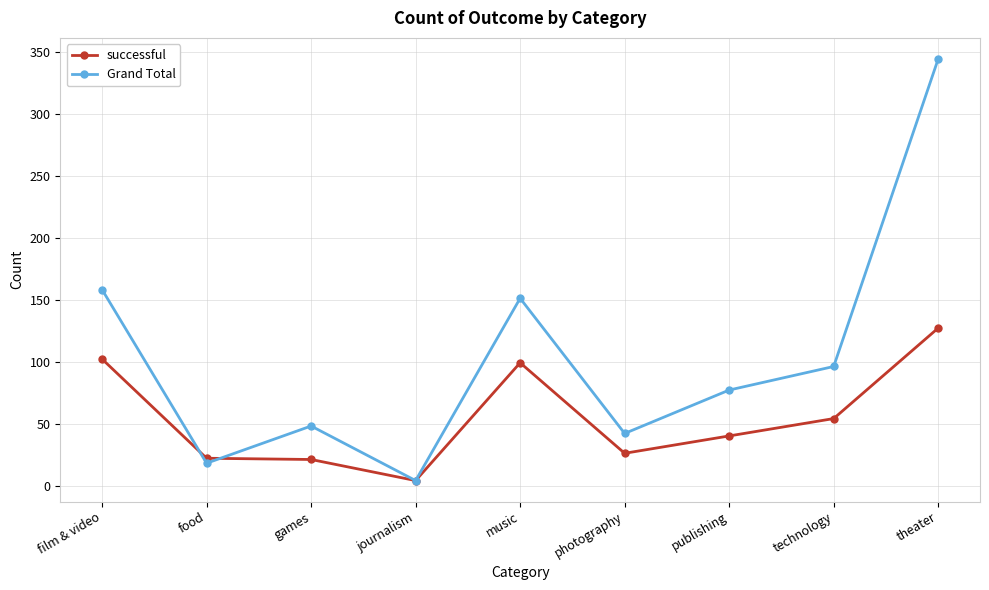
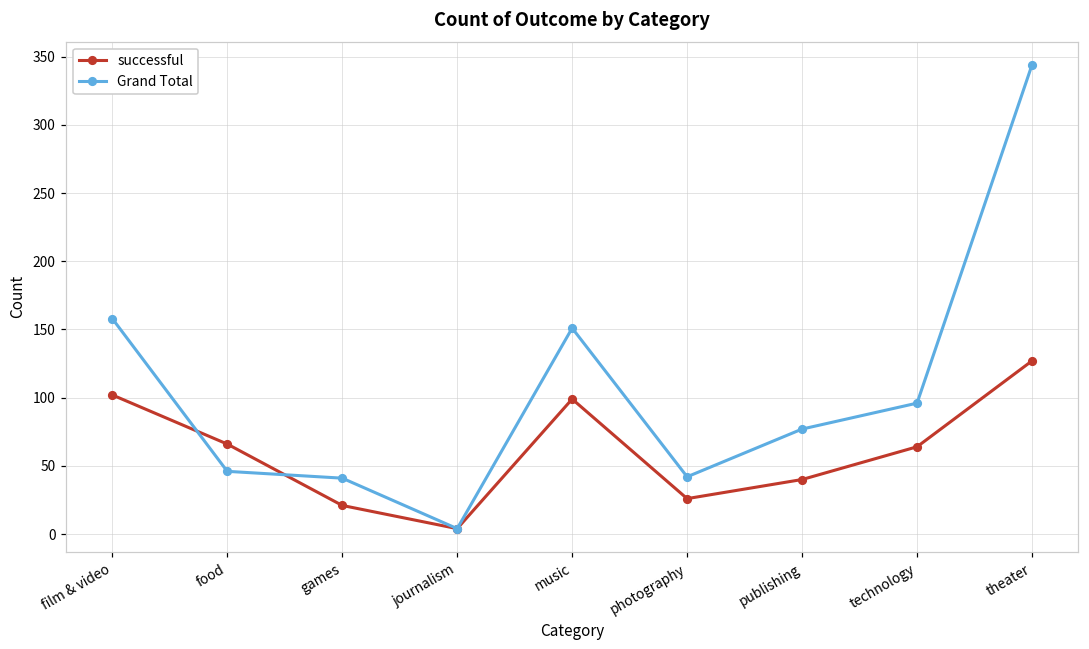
successful, food: 22 -> 66
Grand Total, food: 18 -> 46
Grand Total, games: 48 -> 41
successful, technology: 54 -> 64
